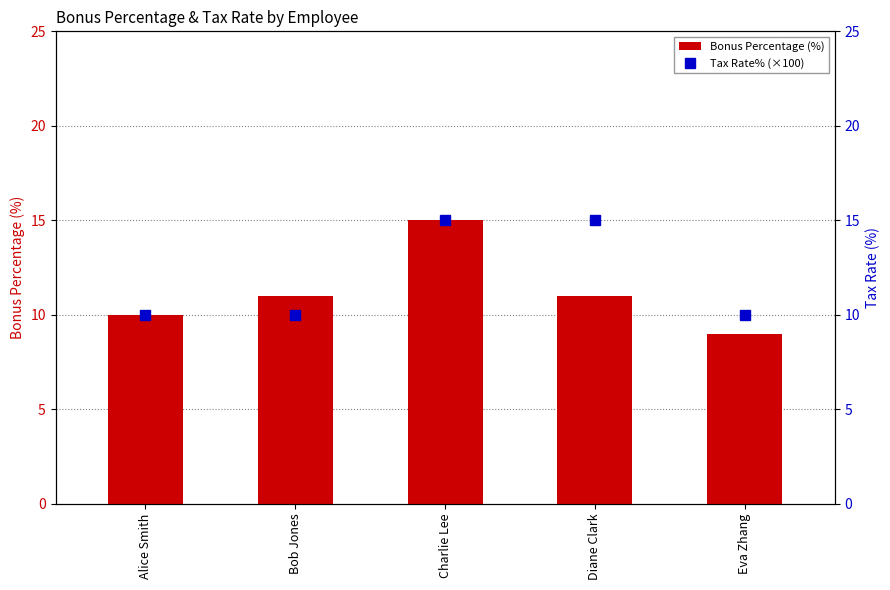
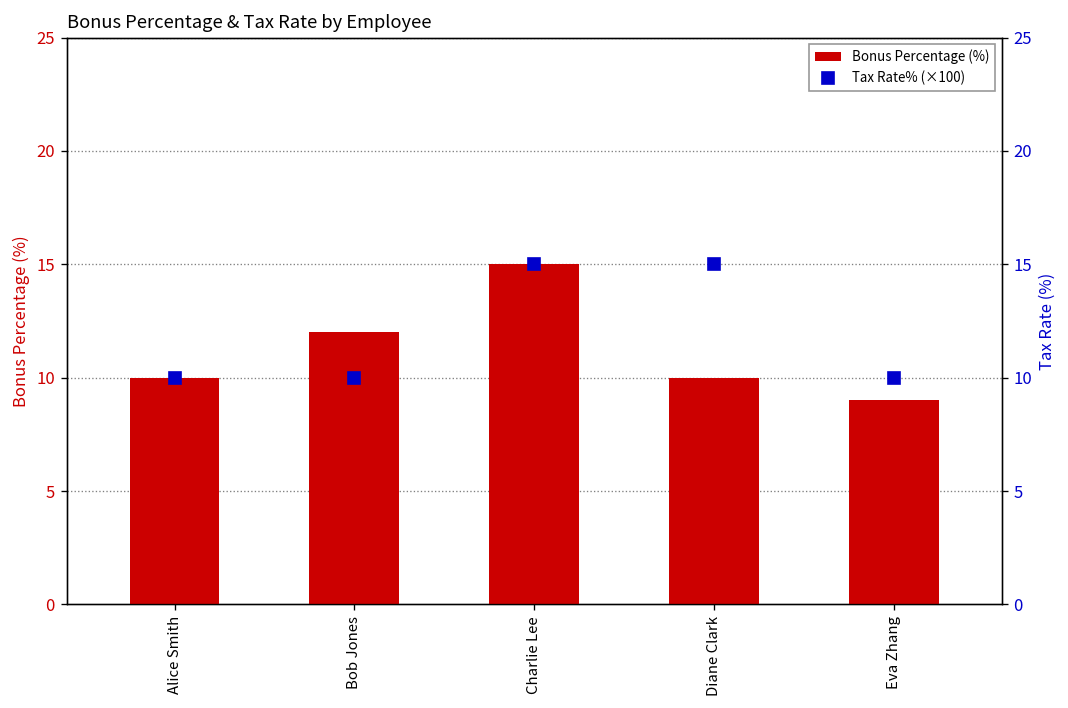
Bonus Percentage (%), Bob Jones: 11.0 -> 12.0
Bonus Percentage (%), Diane Clark: 11.0 -> 10.0
